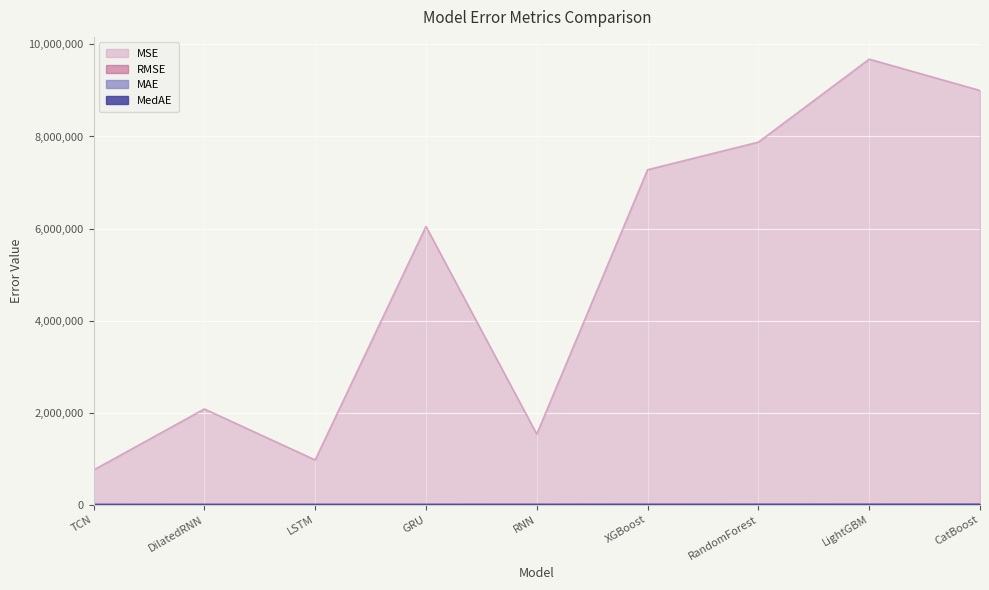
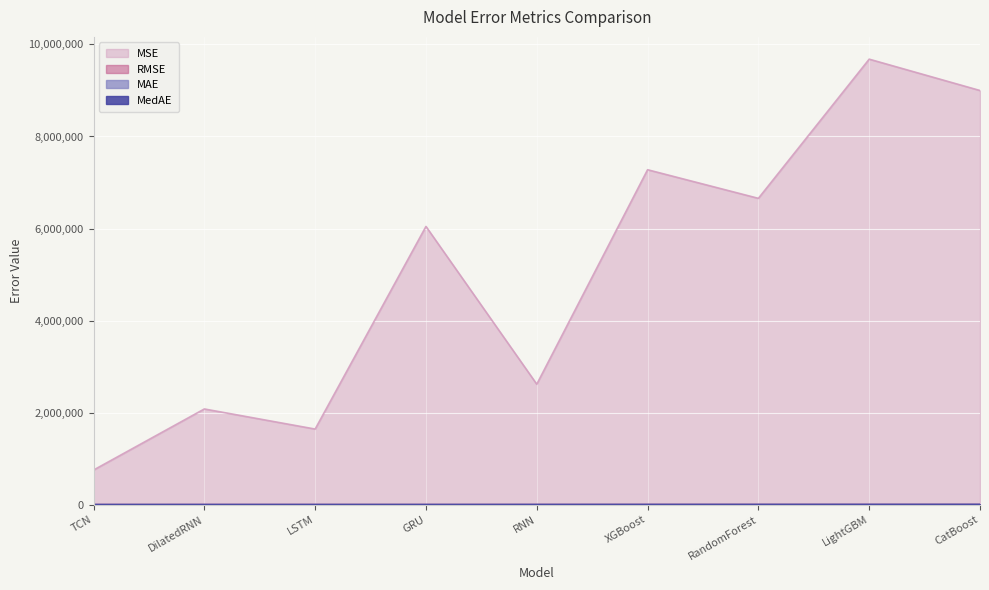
MSE, LSTM: 1,000,000 -> 1,600,000
MSE, RNN: 1,500,000 -> 2,600,000
MSE, RandomForest: 7,900,000 -> 6,700,000
